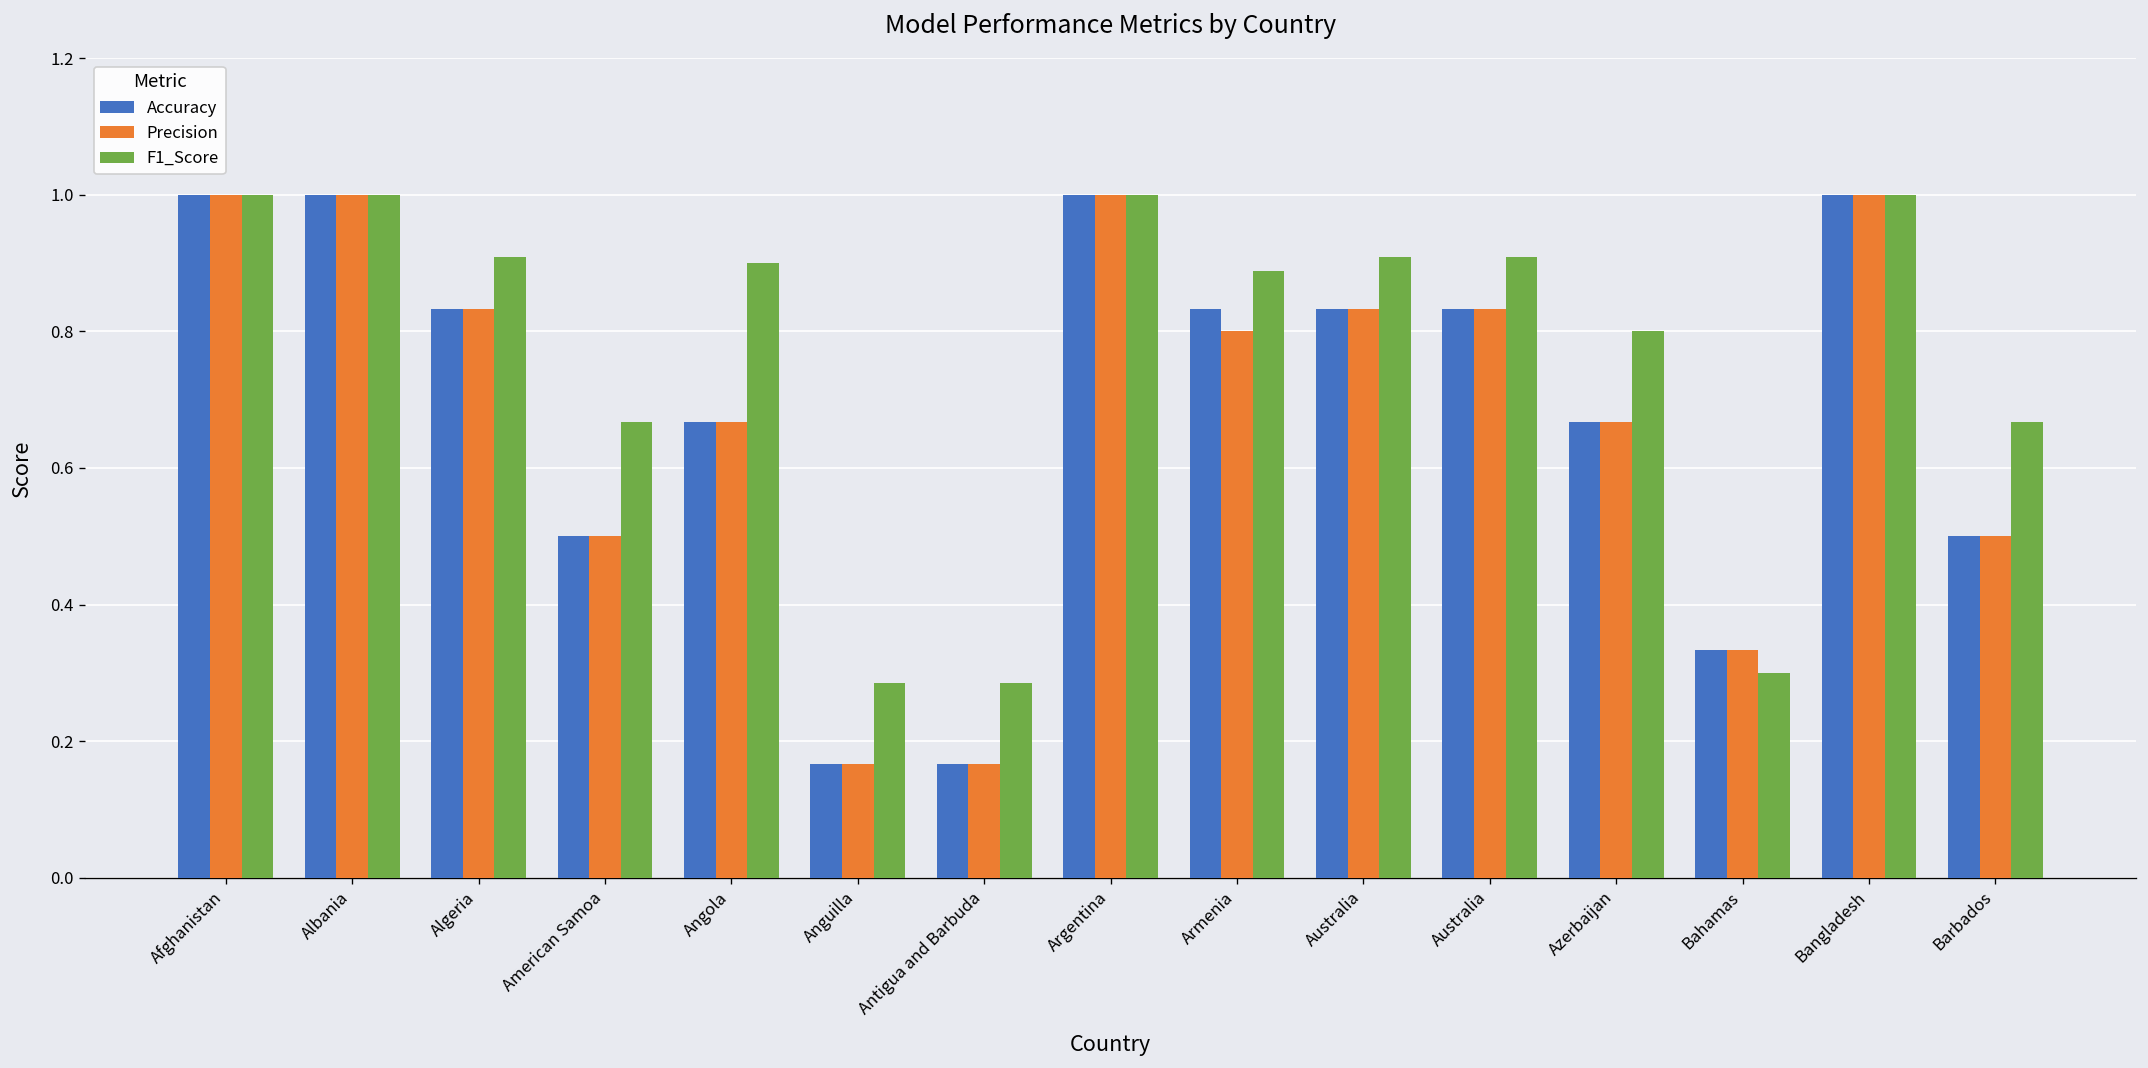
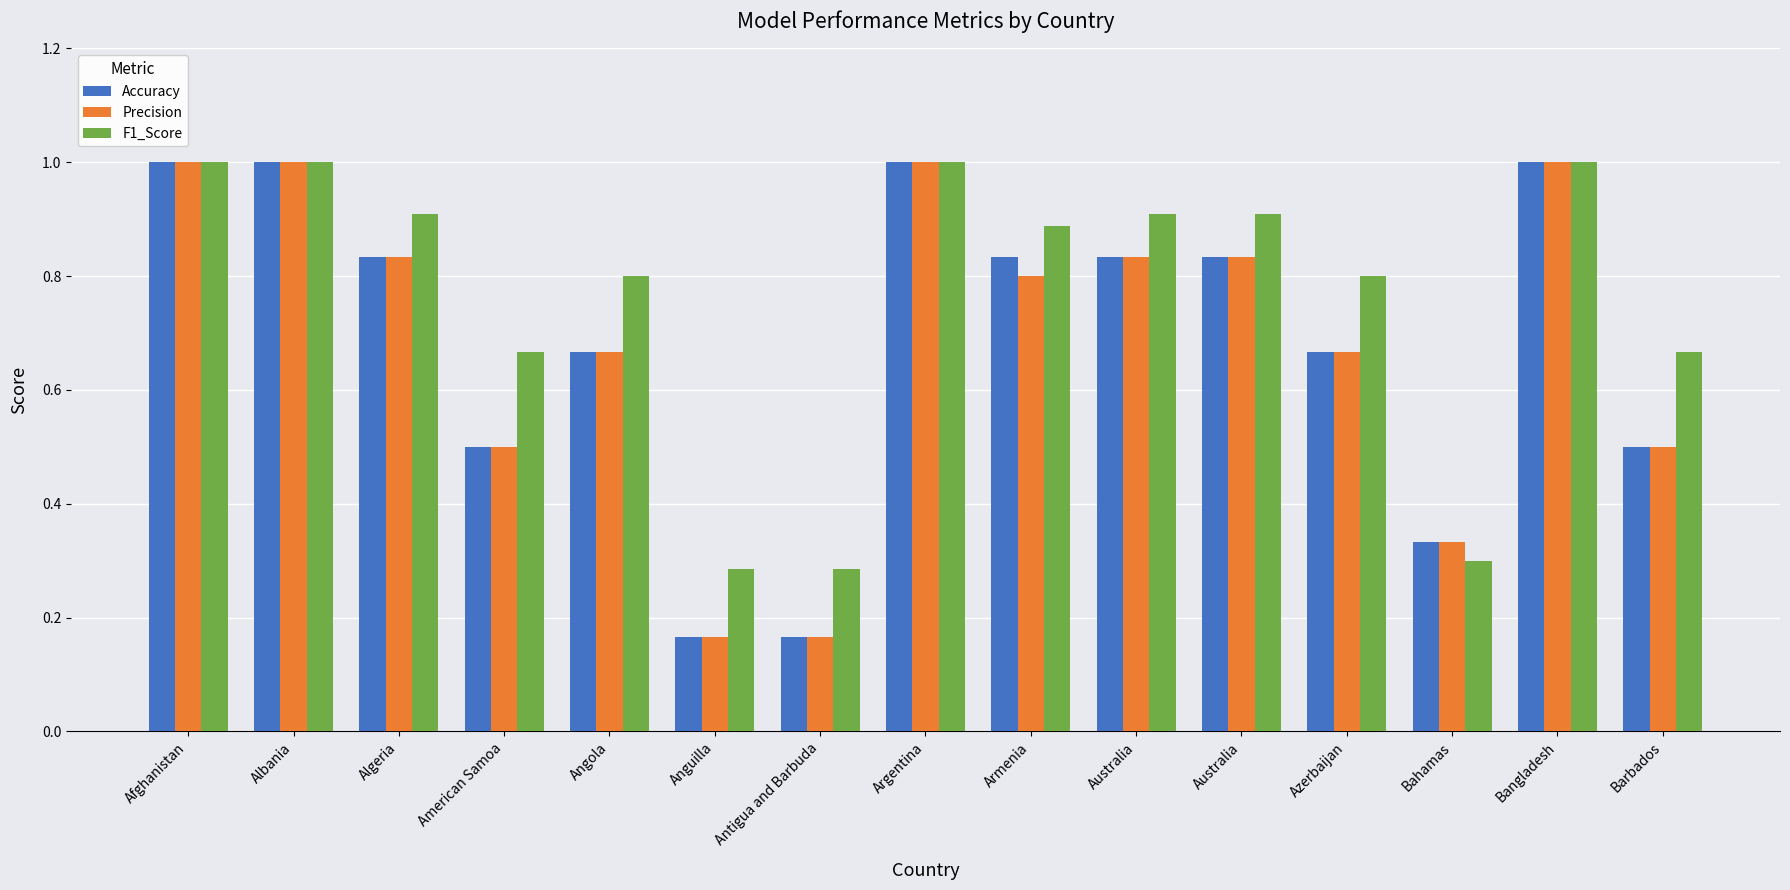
F1_Score, Angola: 0.9 -> 0.8
